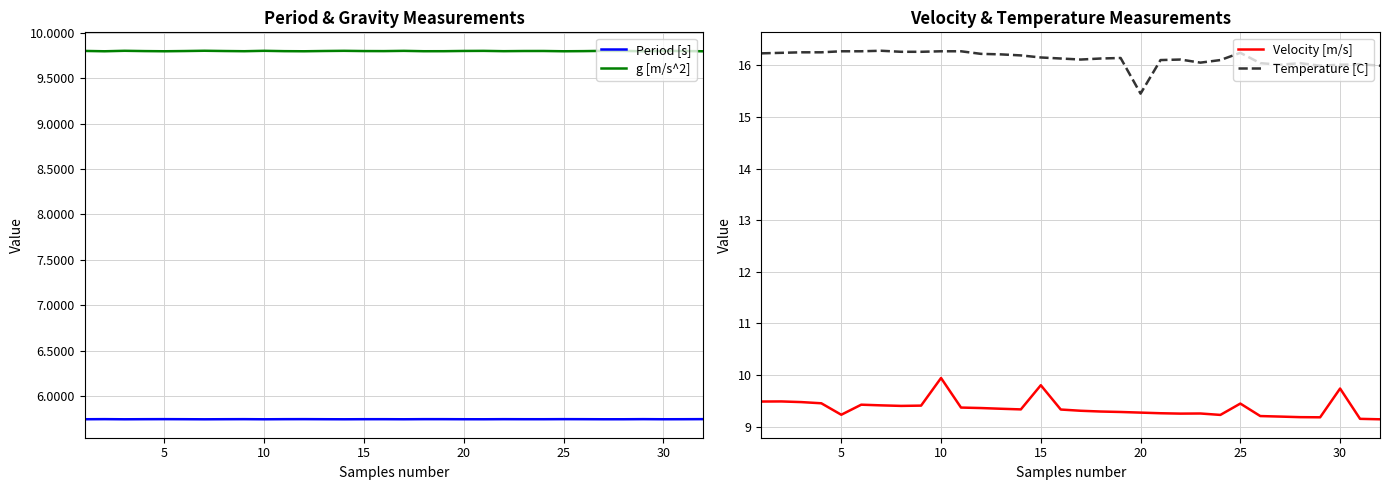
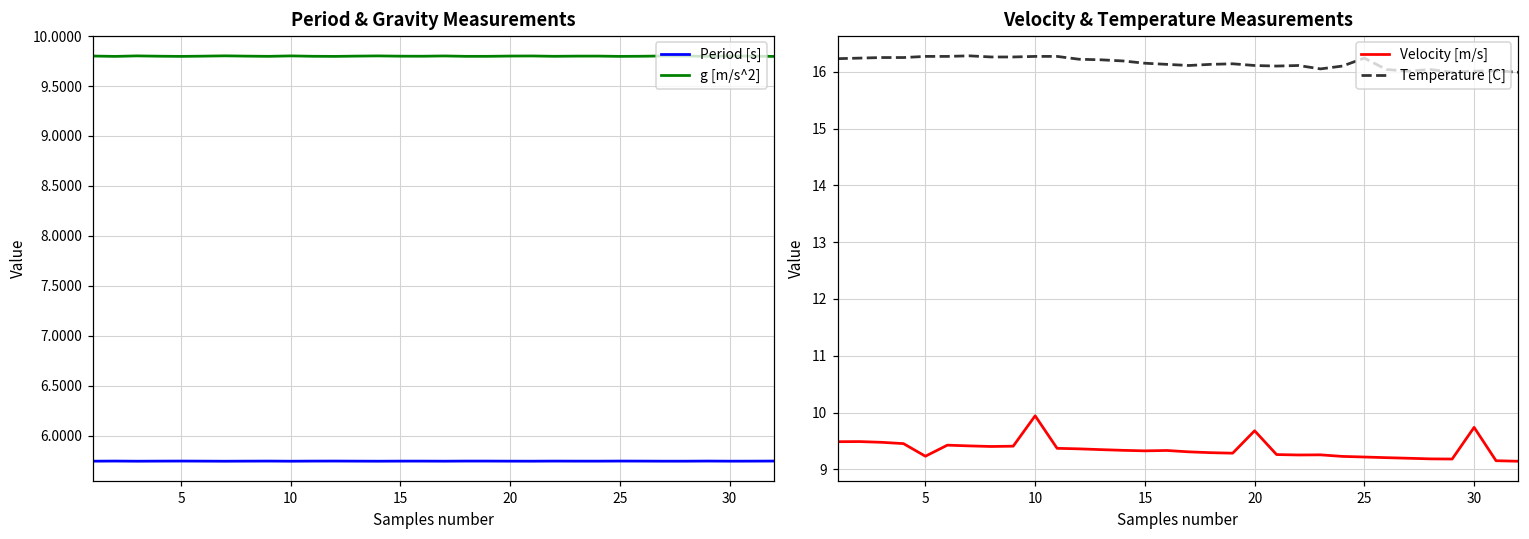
Velocity & Temperature Measurements, Velocity [m/s], 15: 9.8 -> 9.3
Velocity & Temperature Measurements, Velocity [m/s], 20: 9.3 -> 9.7
Velocity & Temperature Measurements, Temperature [C], 20: 15.5 -> 16.1
Velocity & Temperature Measurements, Velocity [m/s], 25: 9.4 -> 9.2
